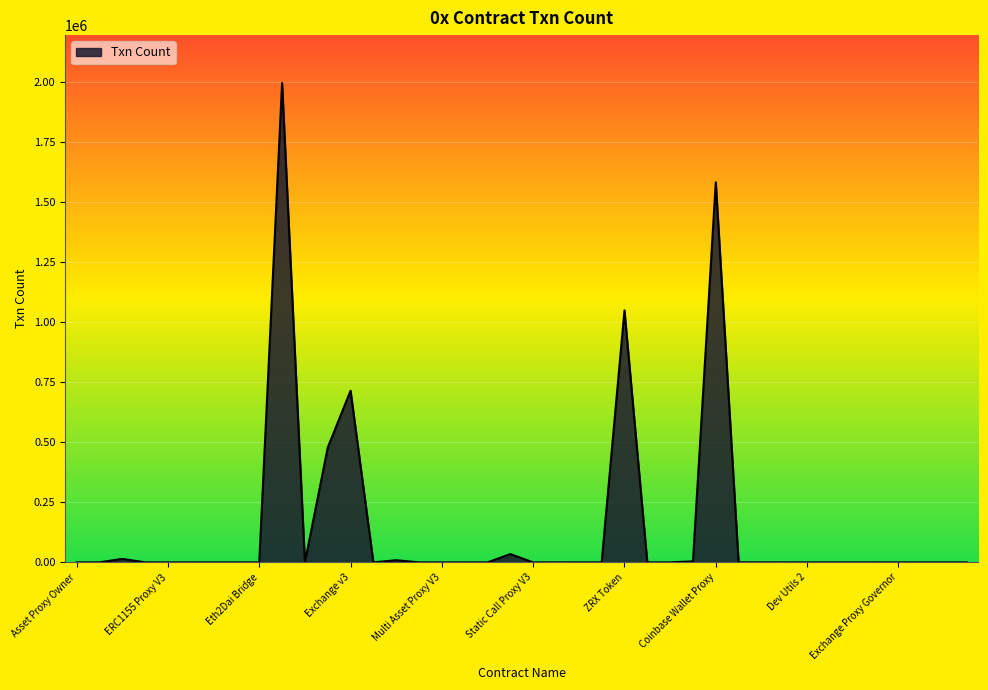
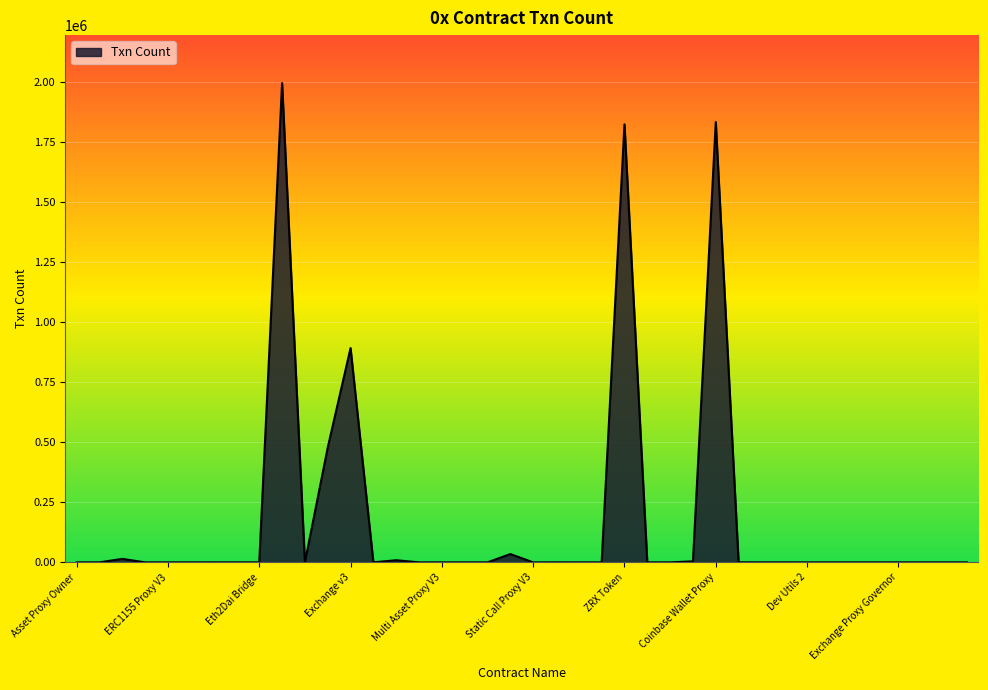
Exchange v3: 720000 -> 890000
ZRX Token: 1050000 -> 1830000
Coinbase Wallet Proxy: 1580000 -> 1840000
